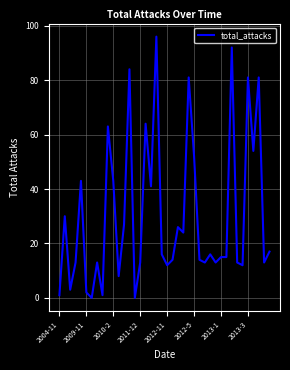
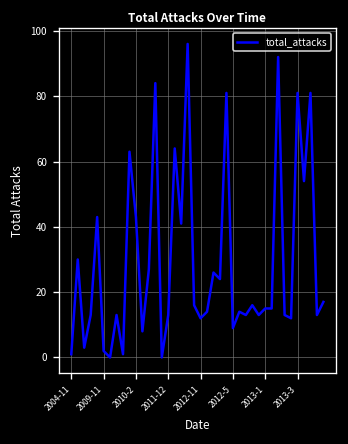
2012-5: 52 -> 9
